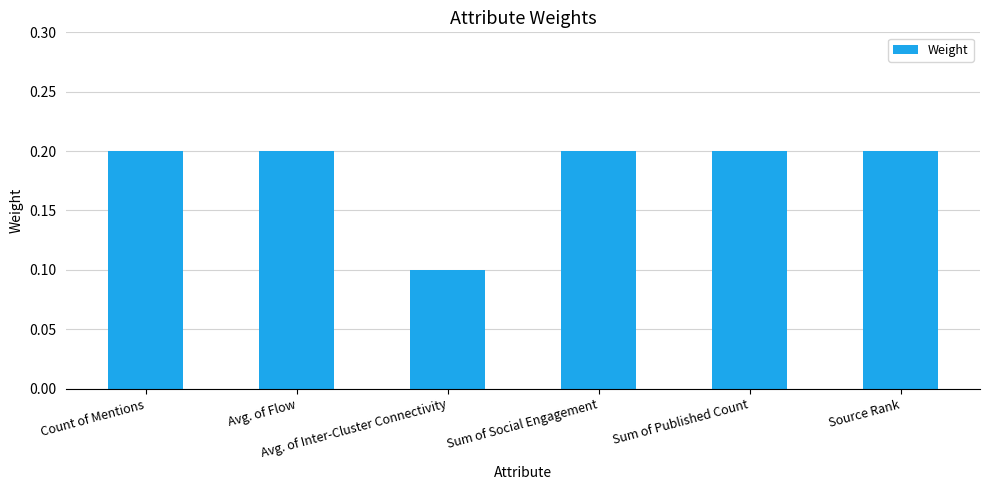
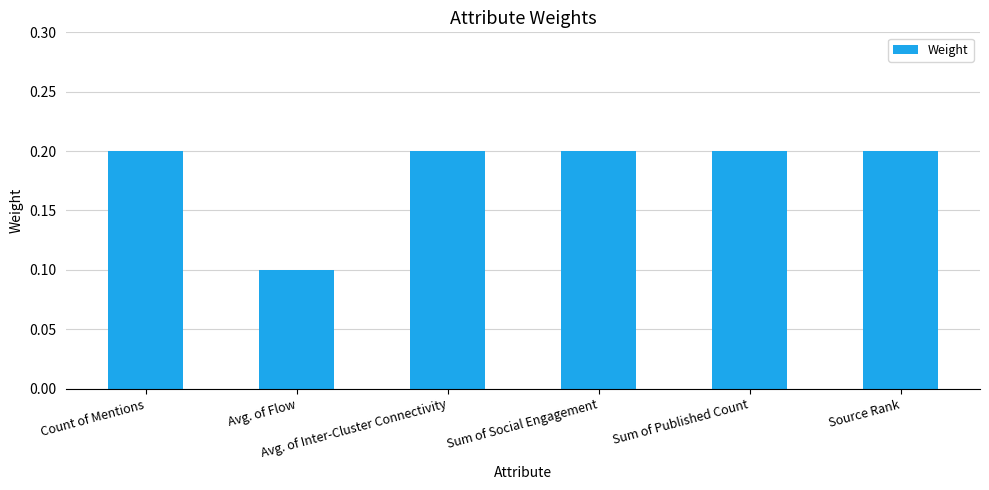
Avg. of Flow: 0.2 -> 0.1
Avg. of Inter-Cluster Connectivity: 0.1 -> 0.2
